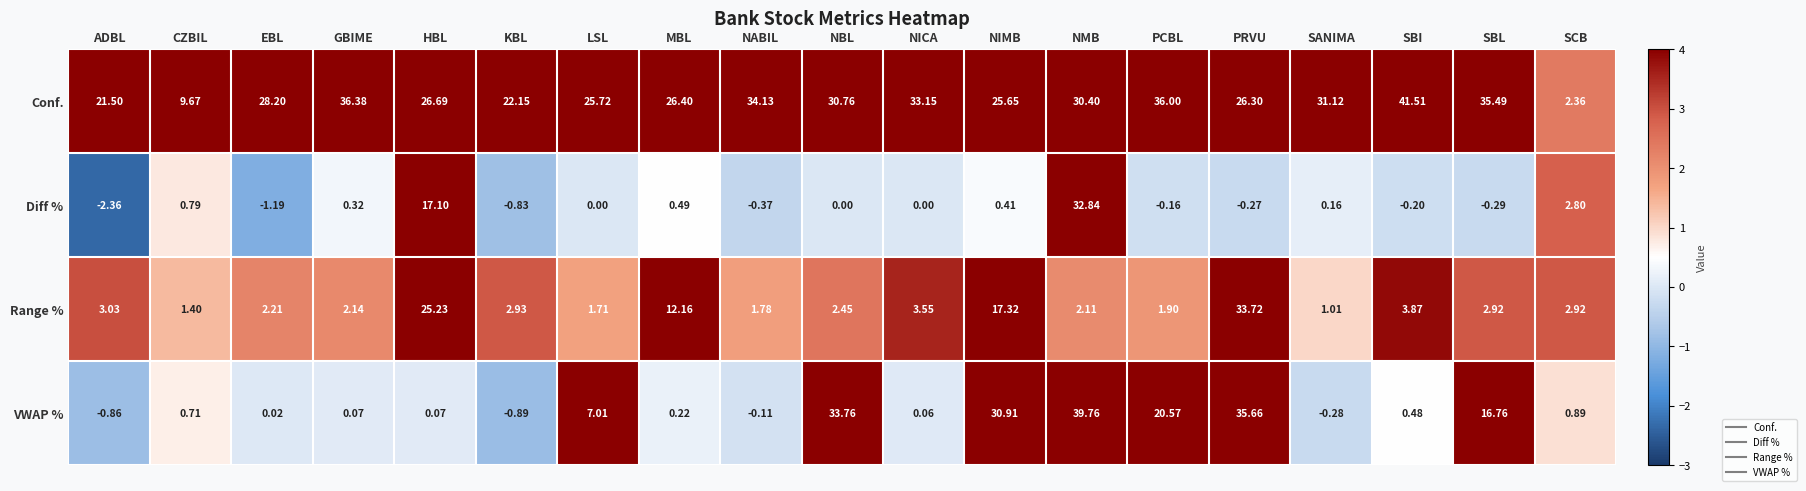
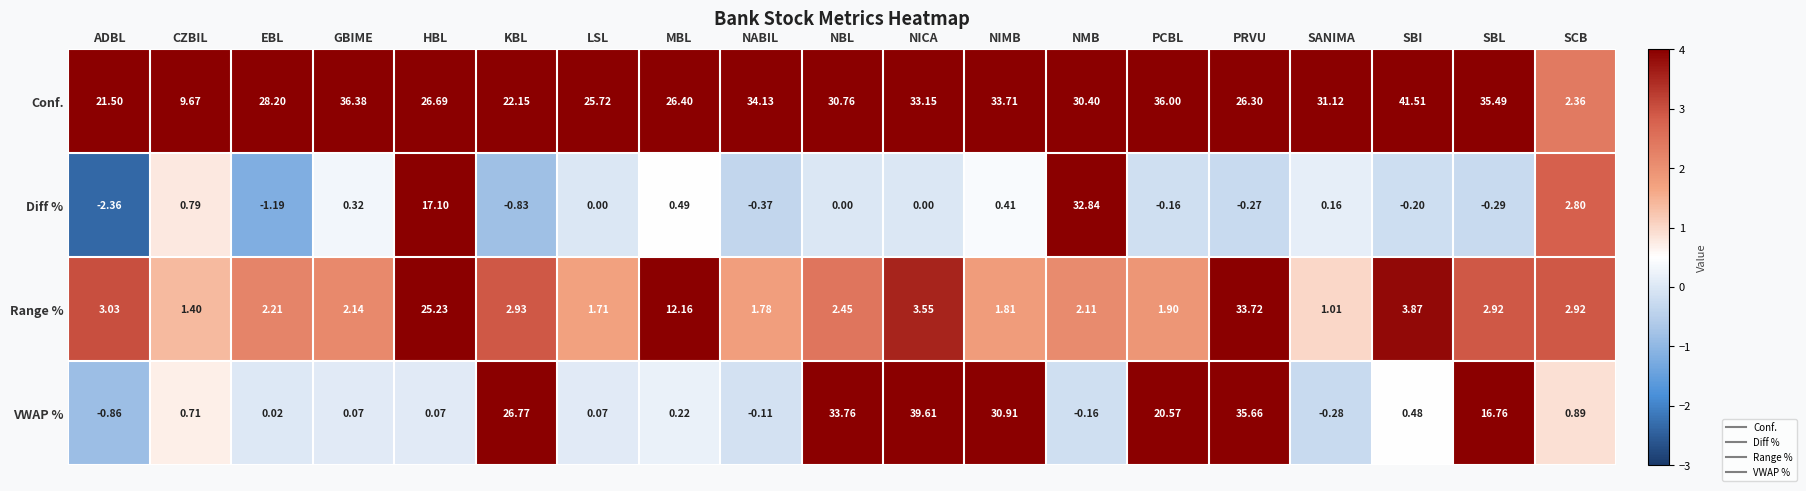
Conf., NIMB: 25.65 -> 33.71
Range %, NIMB: 17.32 -> 1.81
VWAP %, KBL: -0.89 -> 26.77
VWAP %, LSL: 7.01 -> 0.07
VWAP %, NICA: 0.06 -> 39.61
VWAP %, NMB: 39.76 -> -0.16
